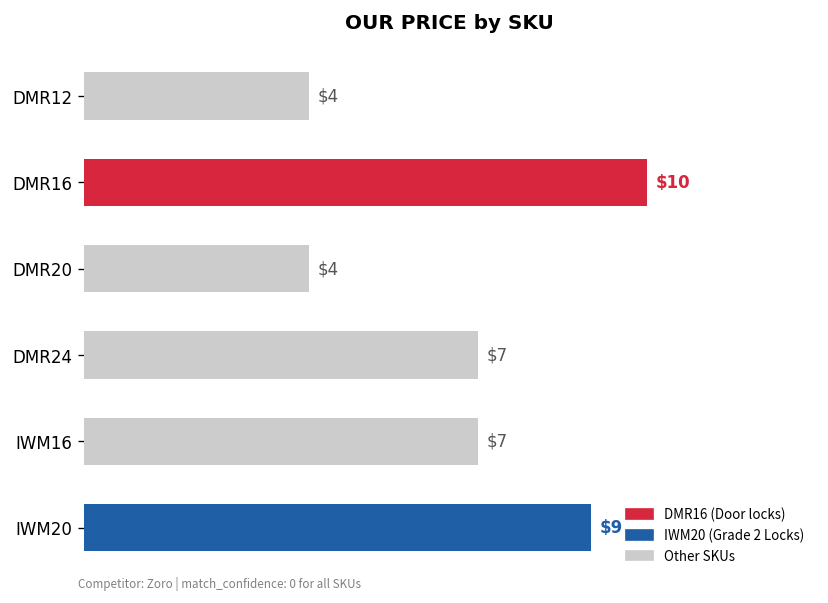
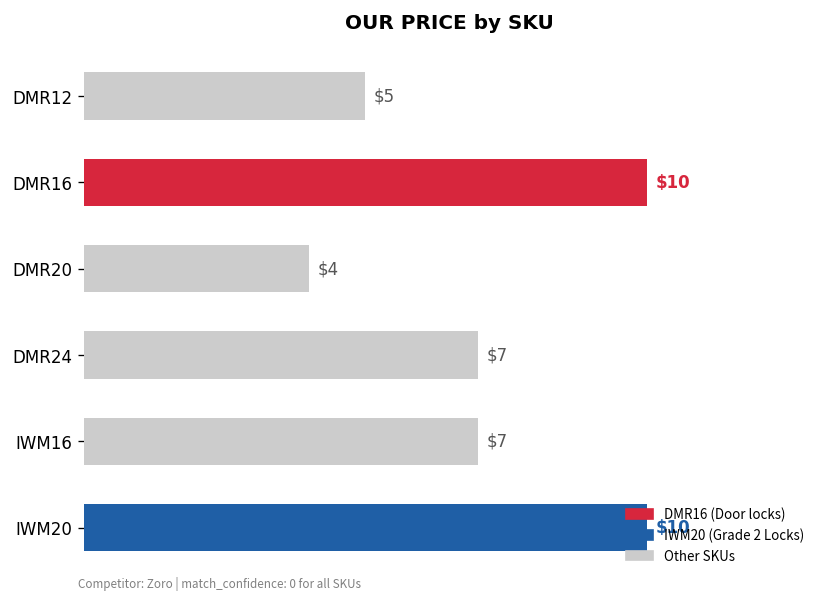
DMR12: $4 -> $5
IWM20: $9 -> $10
